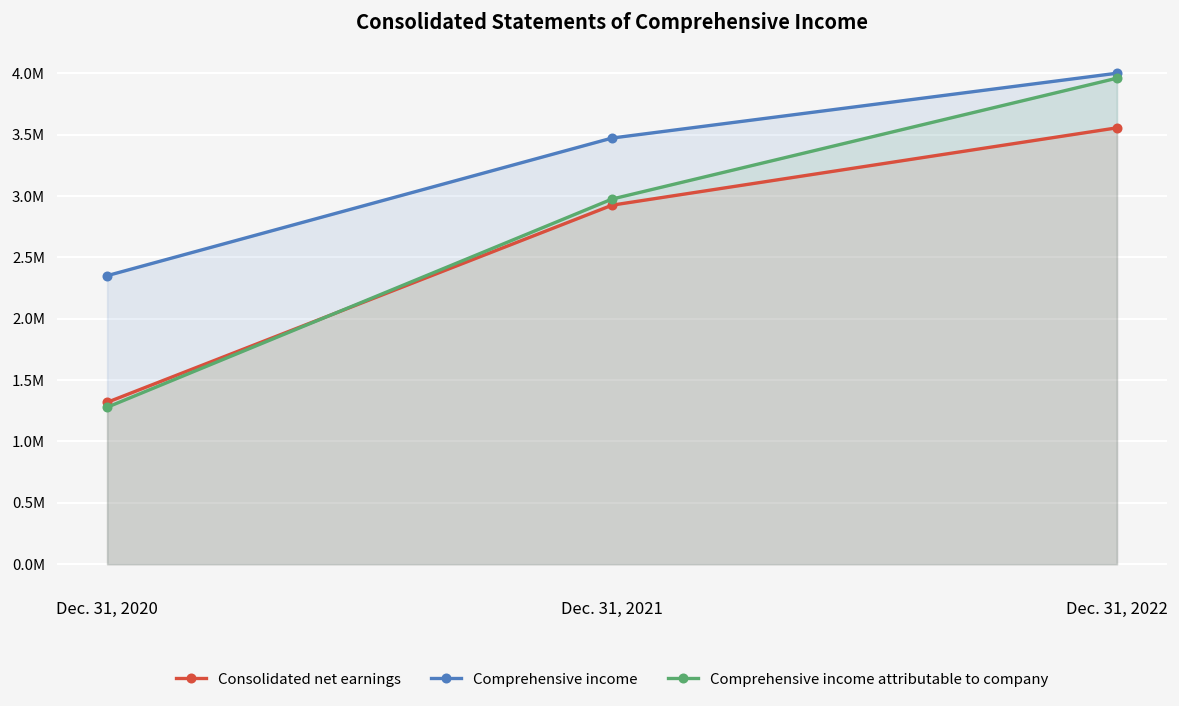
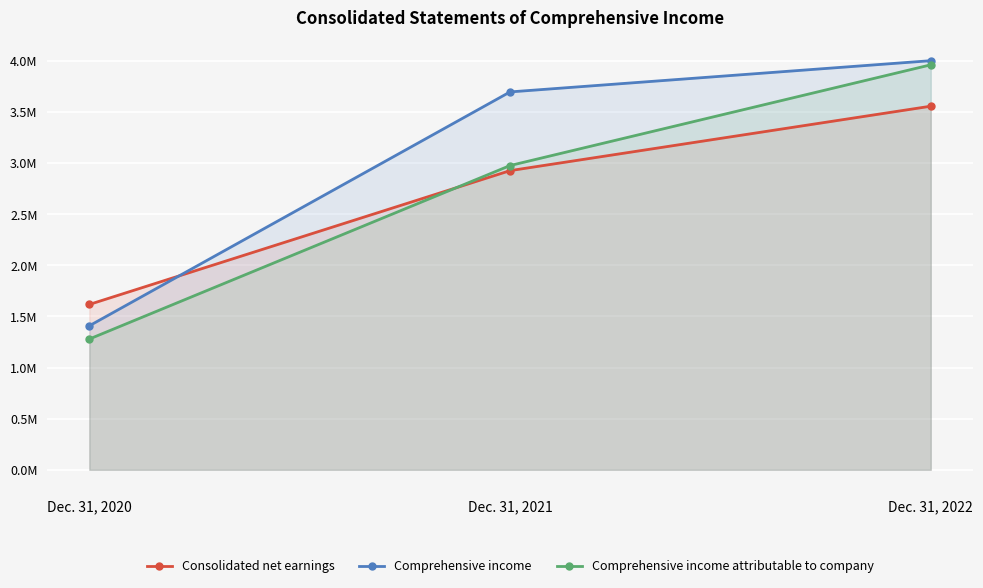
Consolidated net earnings, Dec. 31, 2020: 1320000 -> 1620000
Comprehensive income, Dec. 31, 2020: 2350000 -> 1410000
Comprehensive income, Dec. 31, 2021: 3470000 -> 3690000
